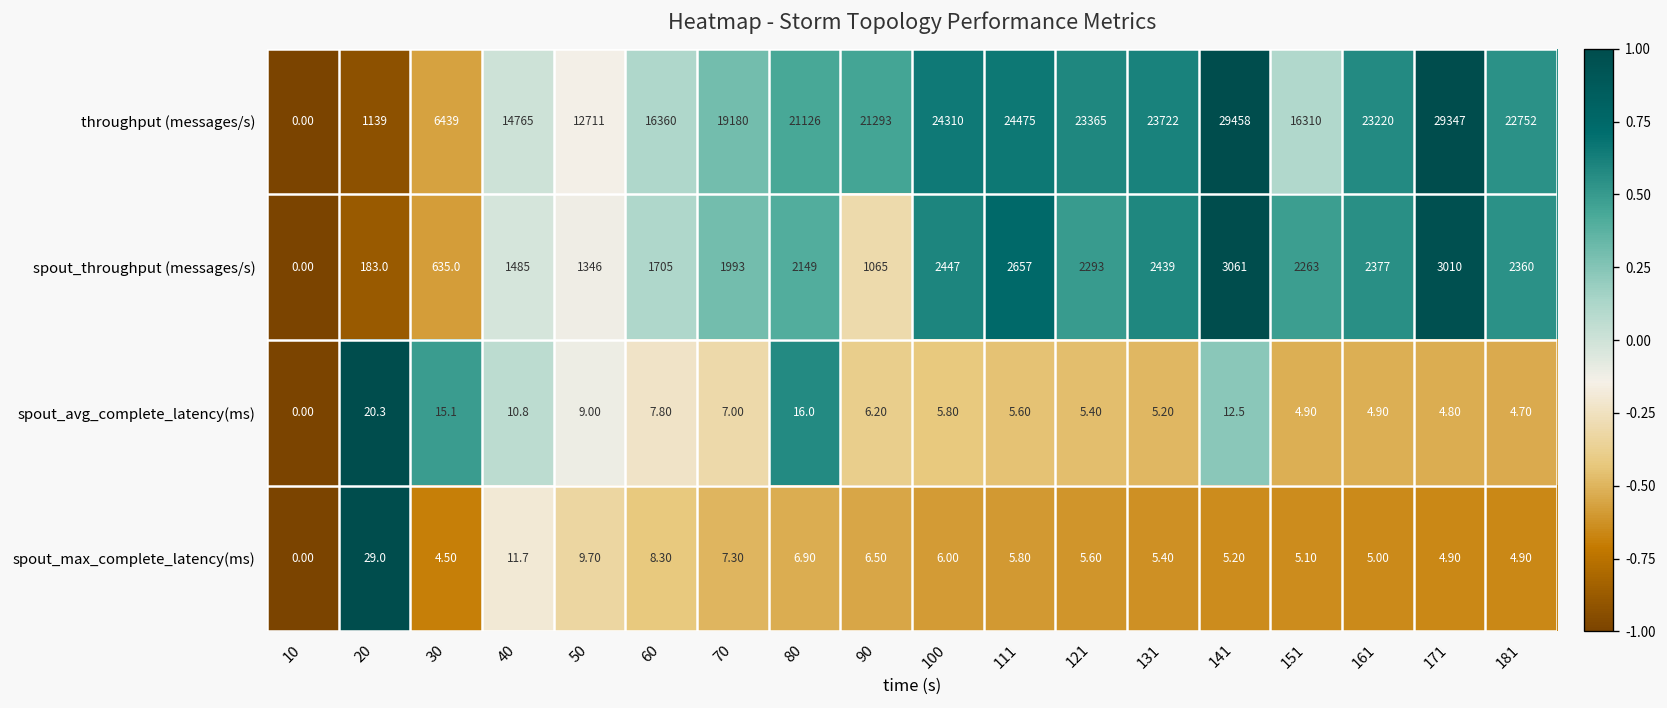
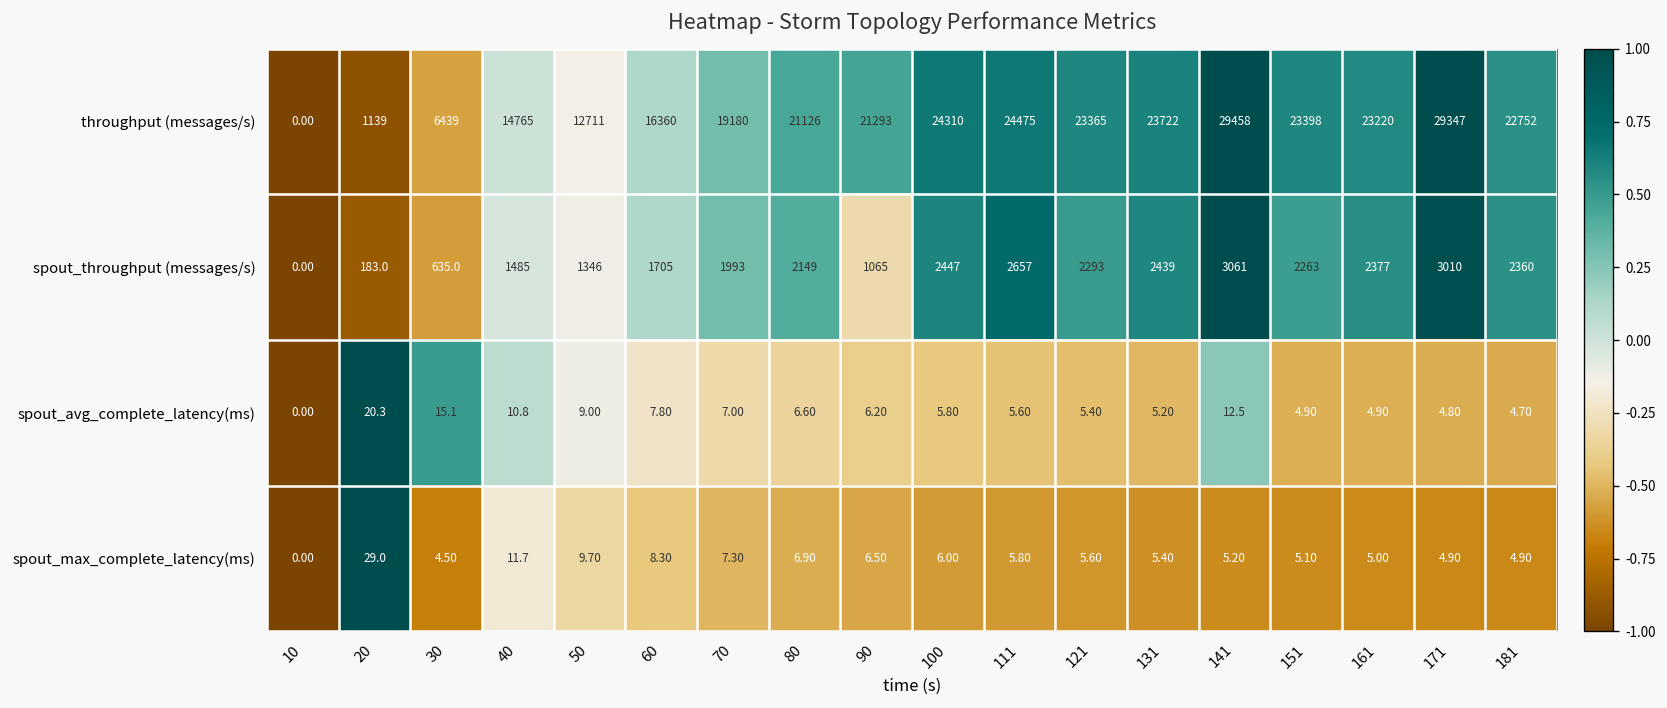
throughput (messages/s), 151: 16310 -> 23398
spout_avg_complete_latency(ms), 80: 16.0 -> 6.60
